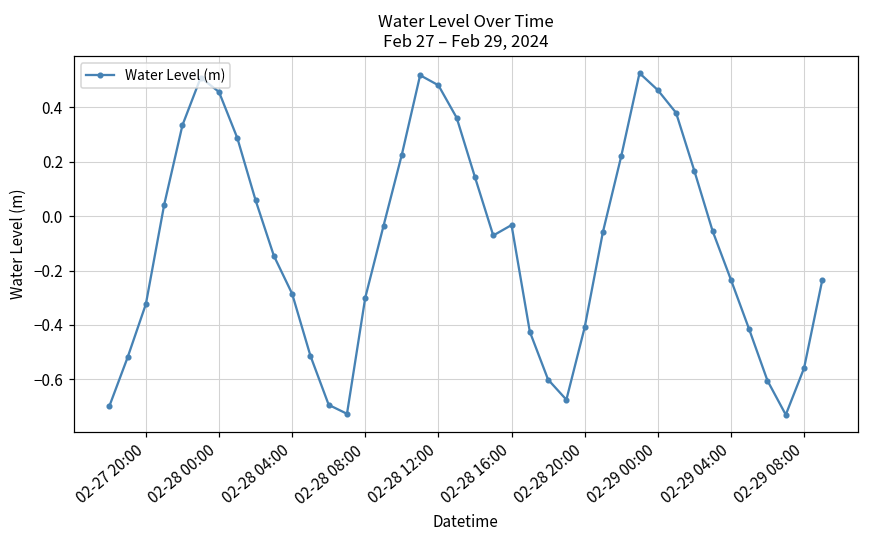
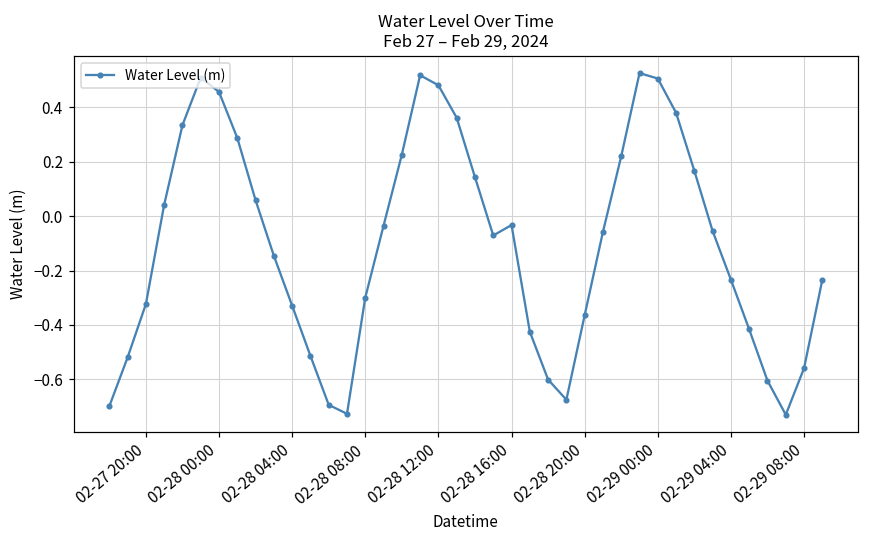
02-28 04:00: -0.29 -> -0.33
02-28 20:00: -0.41 -> -0.36
02-29 00:00: 0.46 -> 0.51
